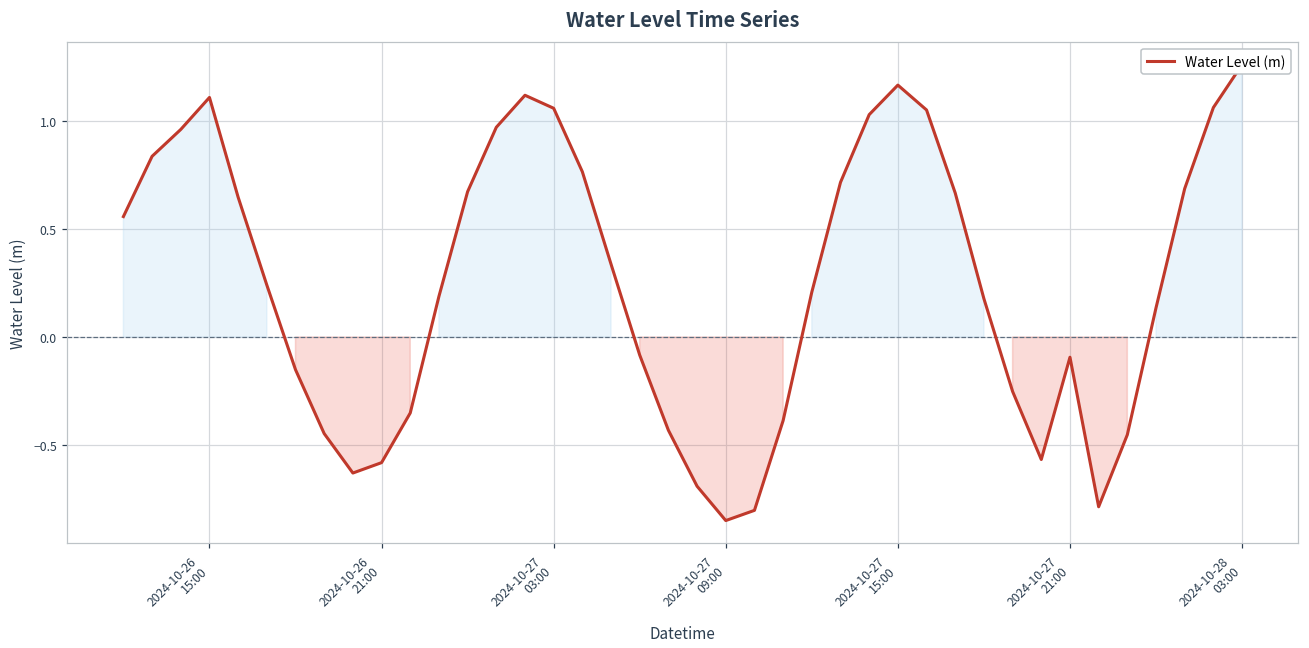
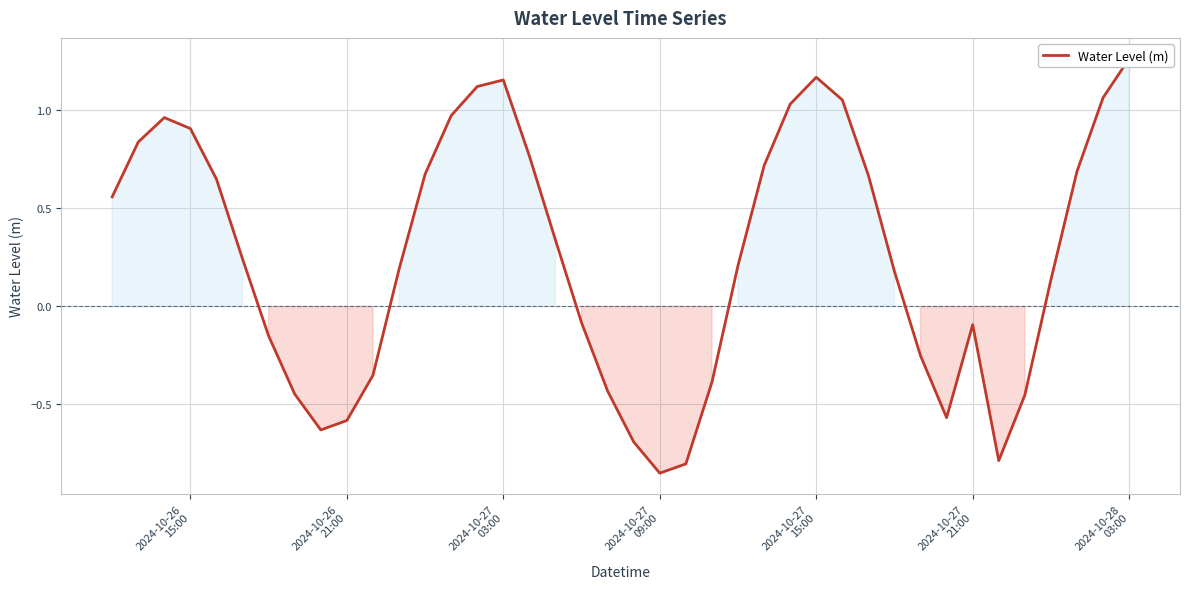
2024-10-26 15:00: 1.11 -> 0.91
2024-10-27 03:00: 1.06 -> 1.15
